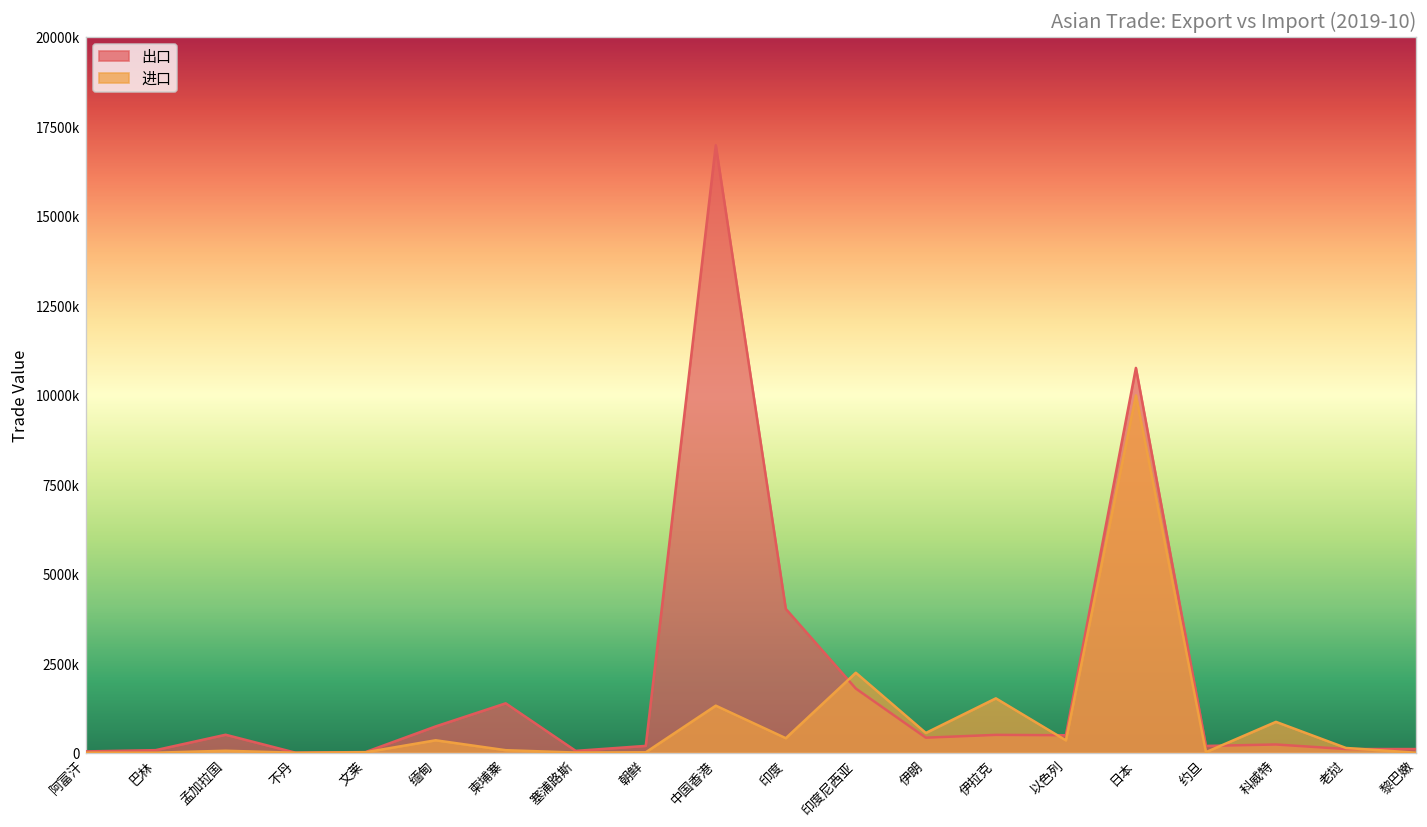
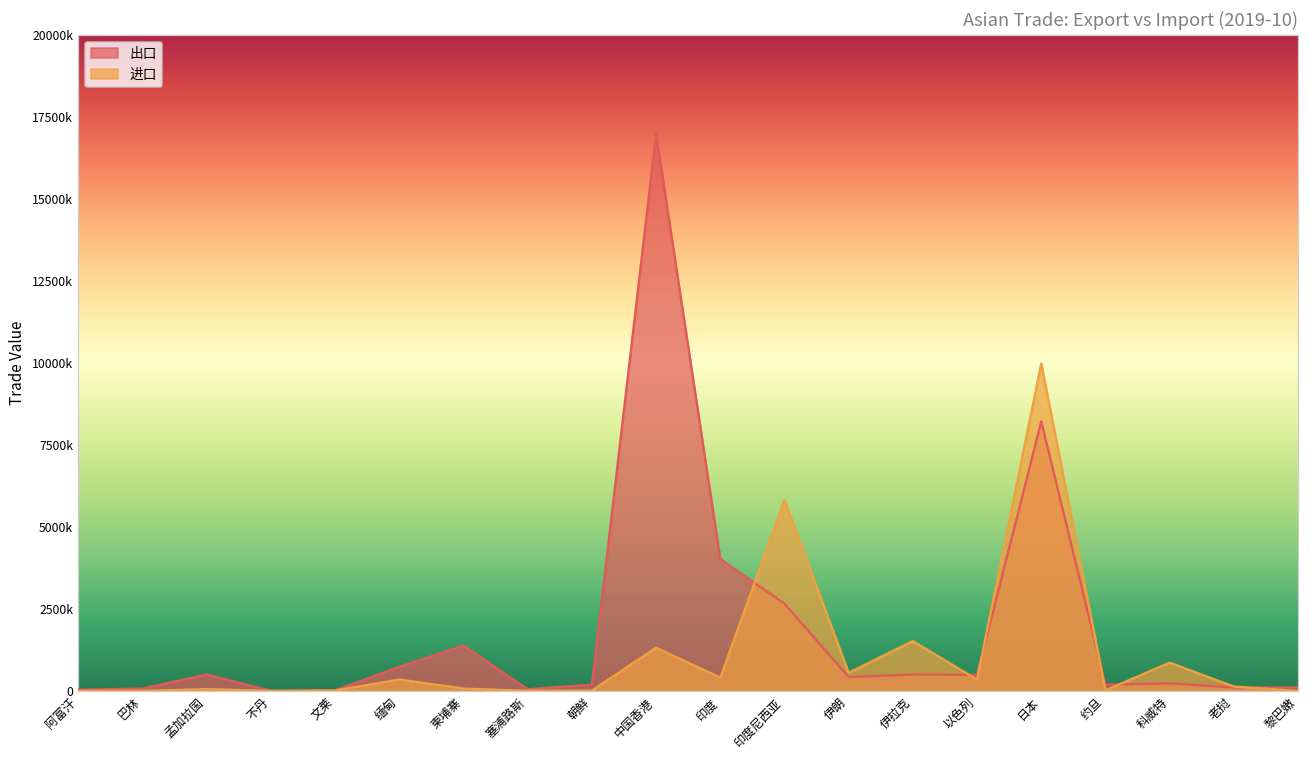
出口, 印度尼西亚: 1800000 -> 2700000
进口, 印度尼西亚: 2200000 -> 5800000
出口, 日本: 10800000 -> 8200000
